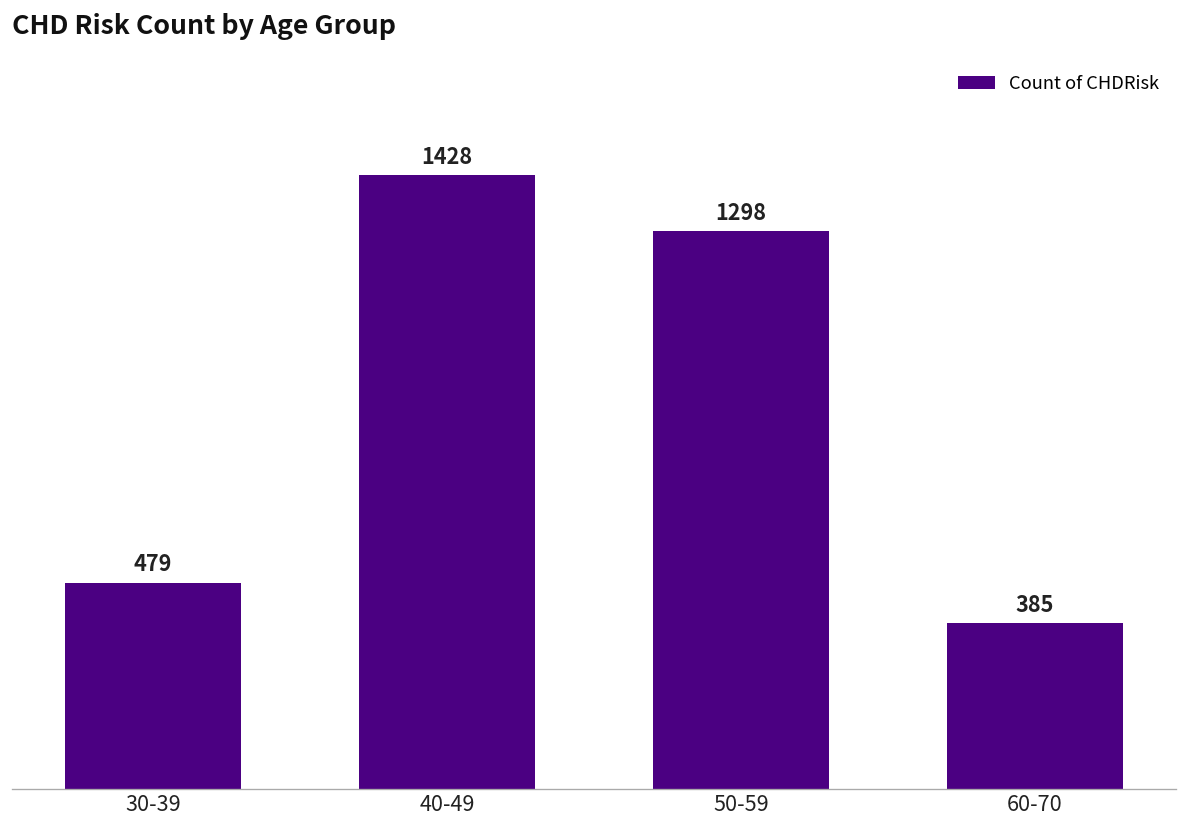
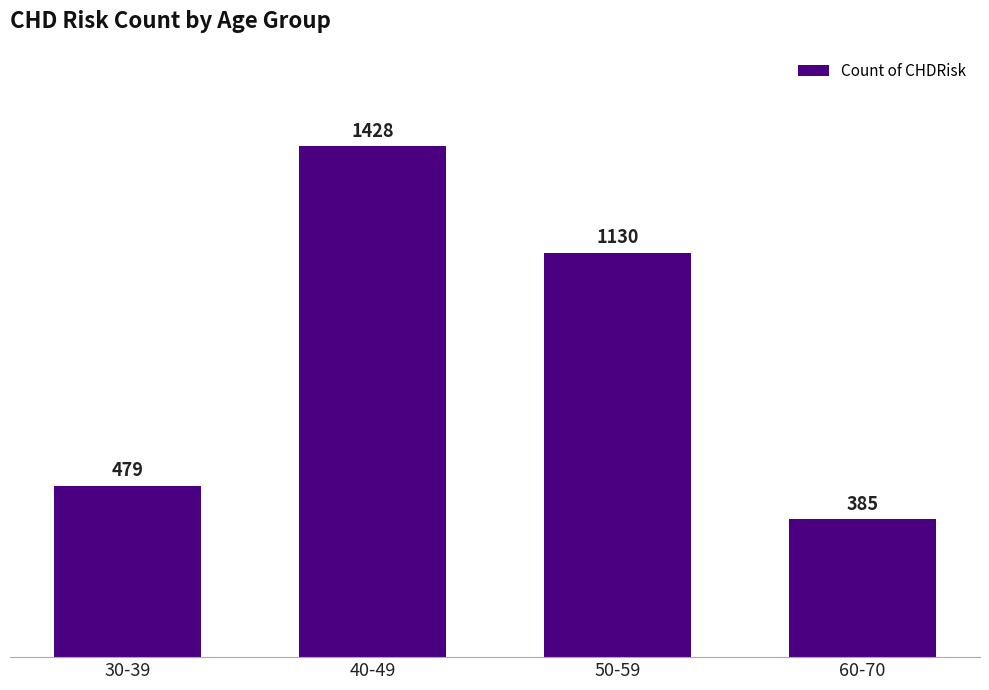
50-59: 1298 -> 1130
